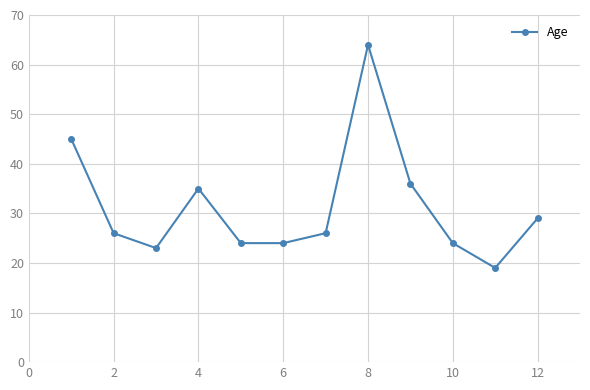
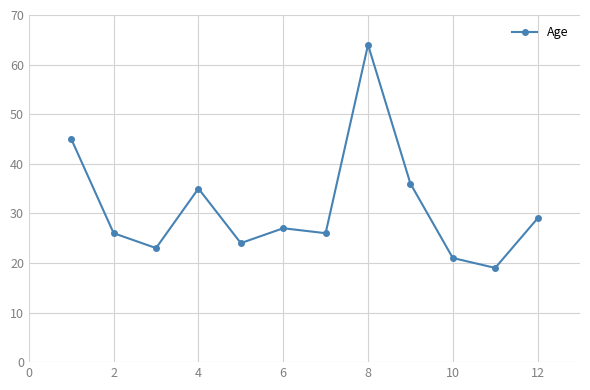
6: 24 -> 27
10: 24 -> 21
